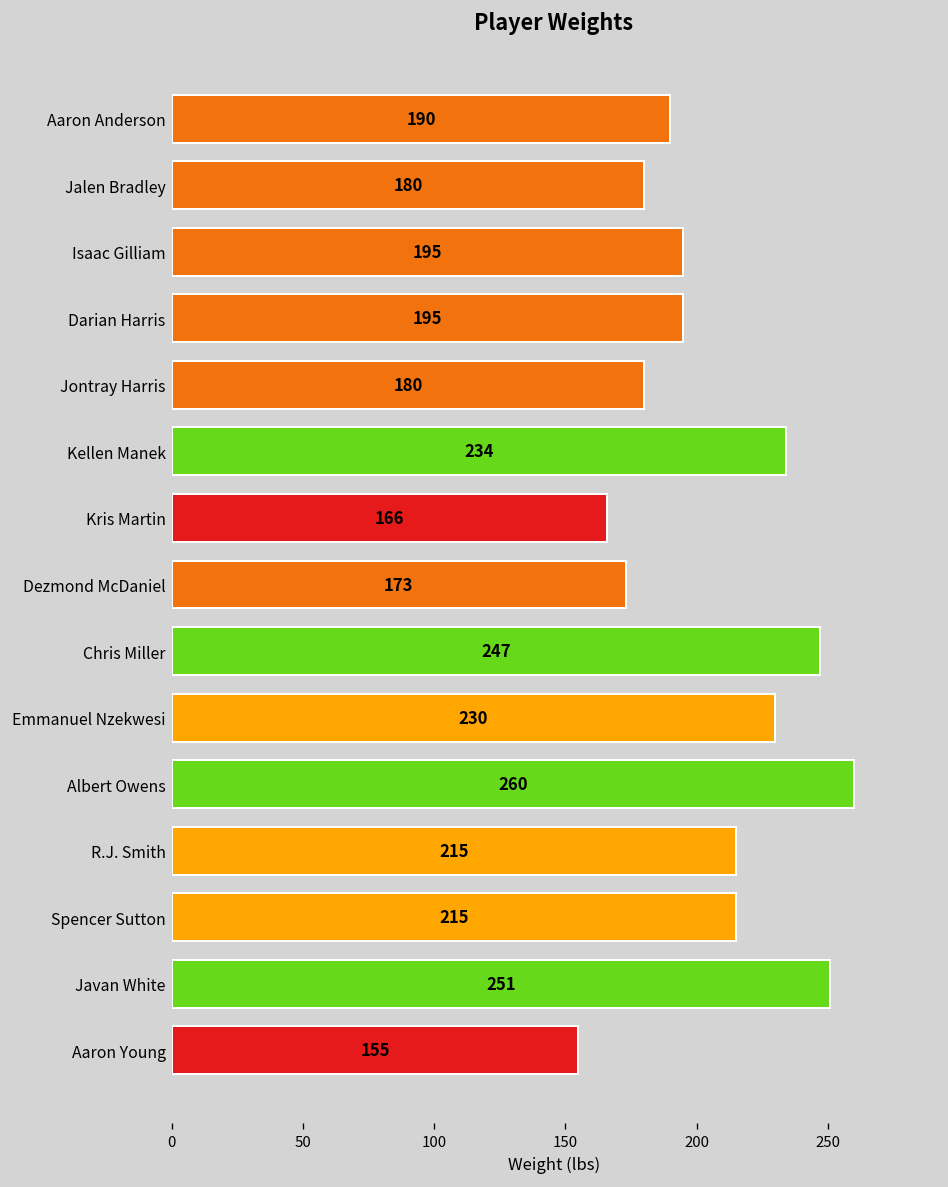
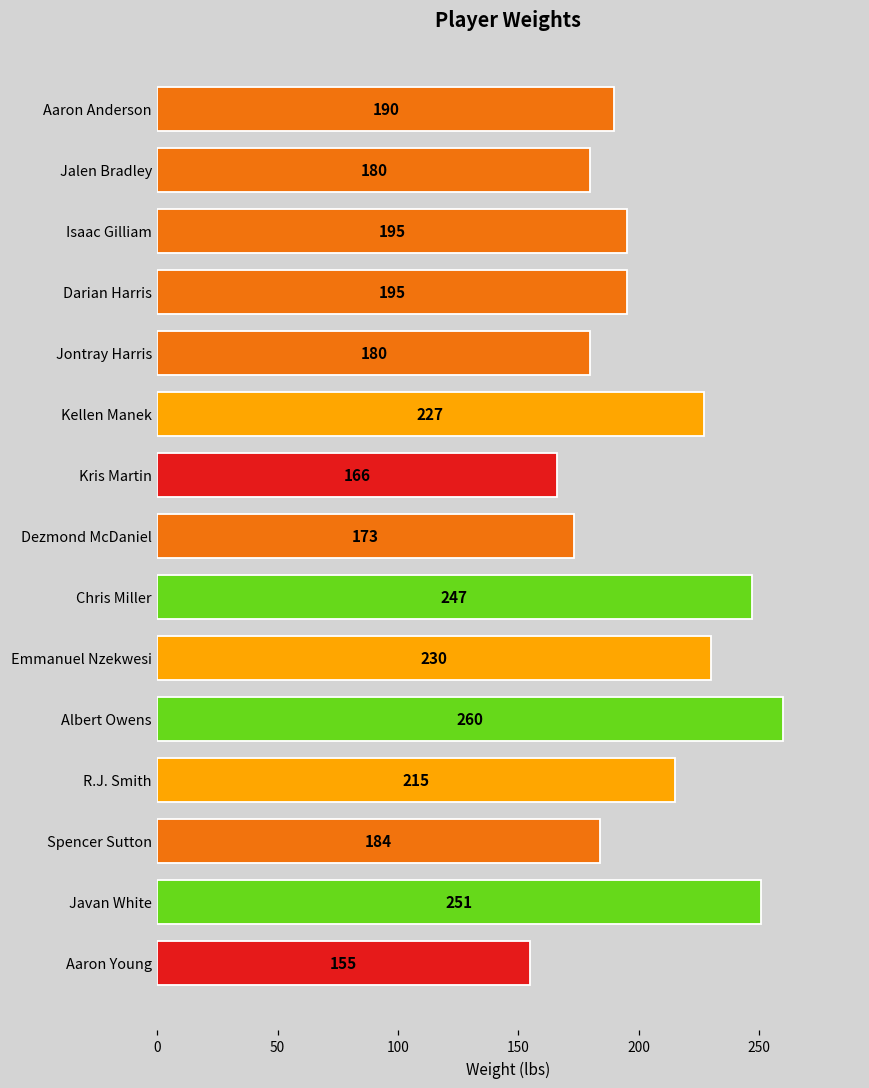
Kellen Manek: 234 -> 227
Spencer Sutton: 215 -> 184
